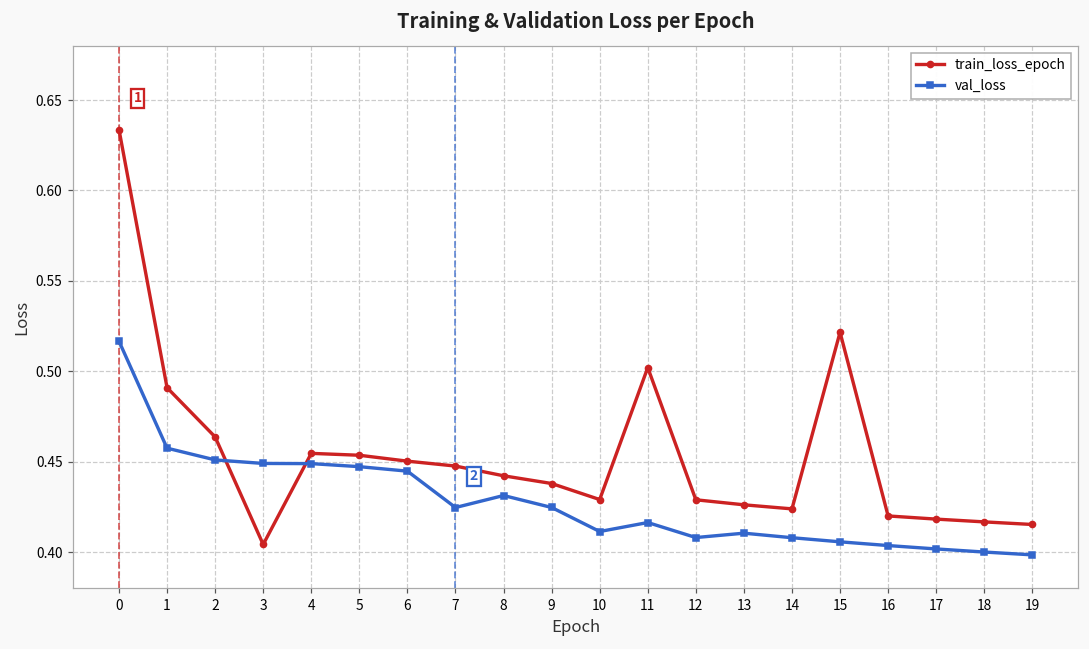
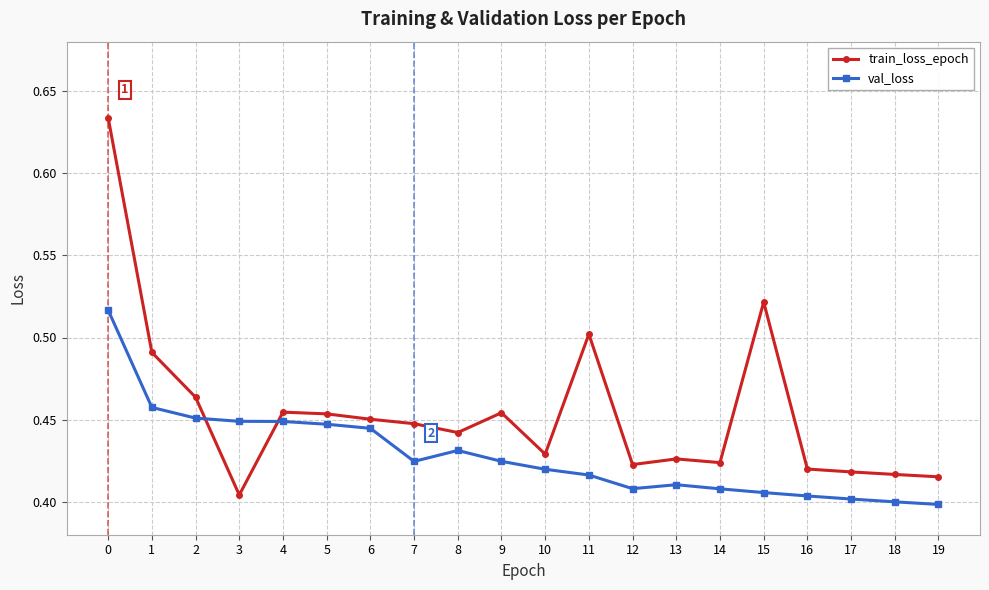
train_loss_epoch, 9: 0.438 -> 0.454
val_loss, 10: 0.411 -> 0.420
train_loss_epoch, 12: 0.429 -> 0.423
